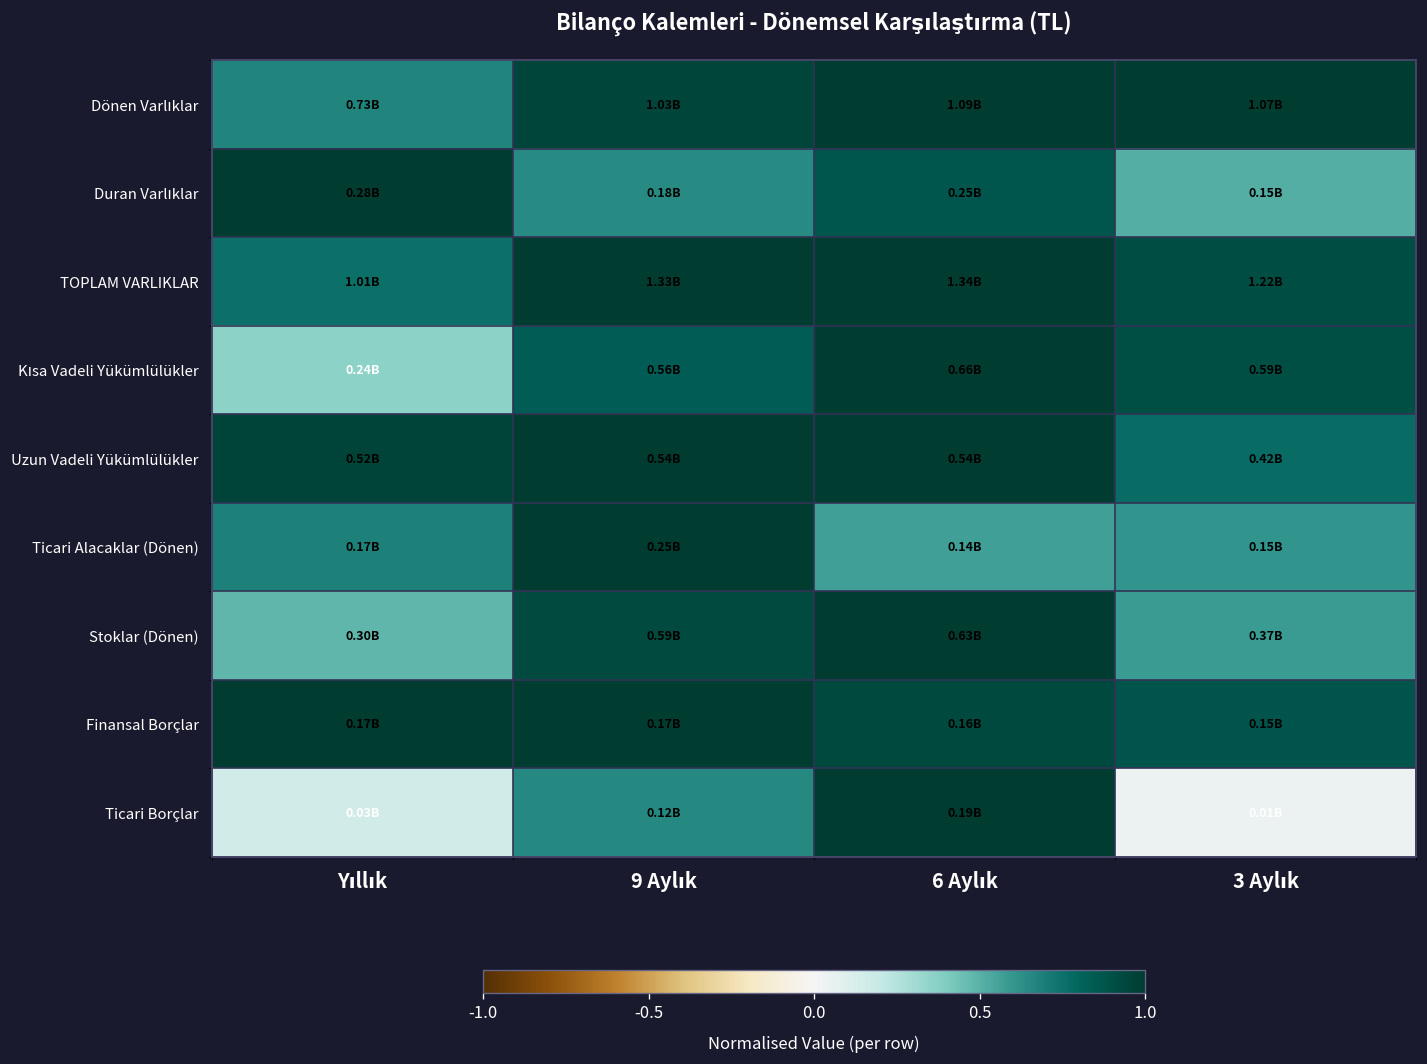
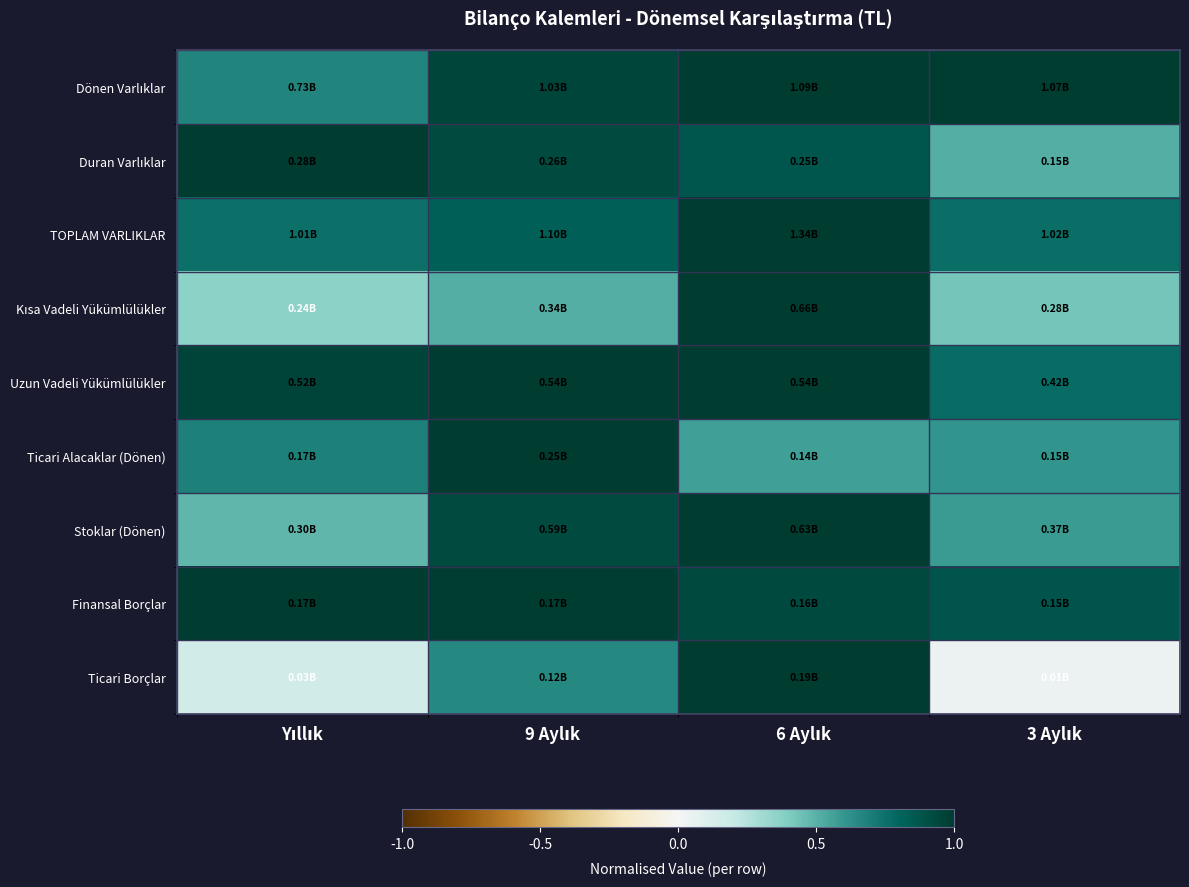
Duran Varlıklar, 9 Aylık: 0.18B -> 0.26B
TOPLAM VARLIKLAR, 9 Aylık: 1.33B -> 1.10B
TOPLAM VARLIKLAR, 3 Aylık: 1.22B -> 1.02B
Kısa Vadeli Yükümlülükler, 9 Aylık: 0.56B -> 0.34B
Kısa Vadeli Yükümlülükler, 3 Aylık: 0.59B -> 0.28B
